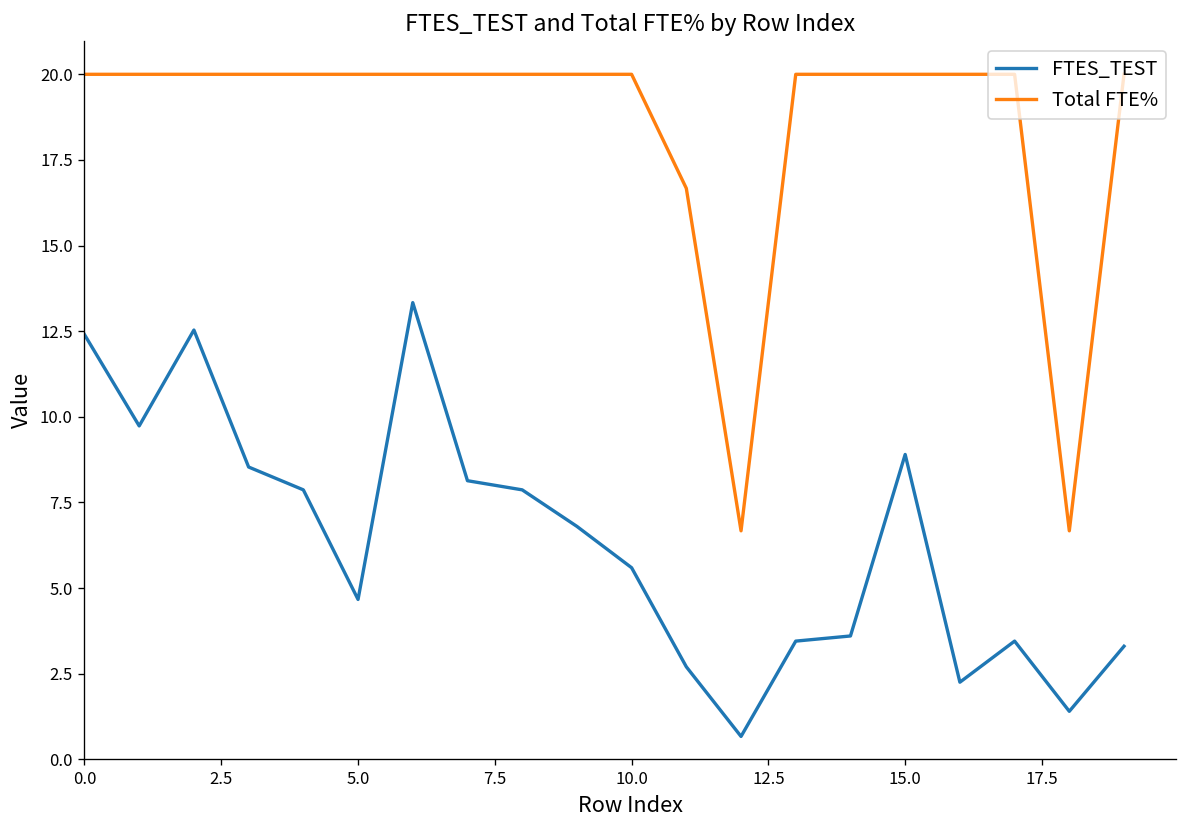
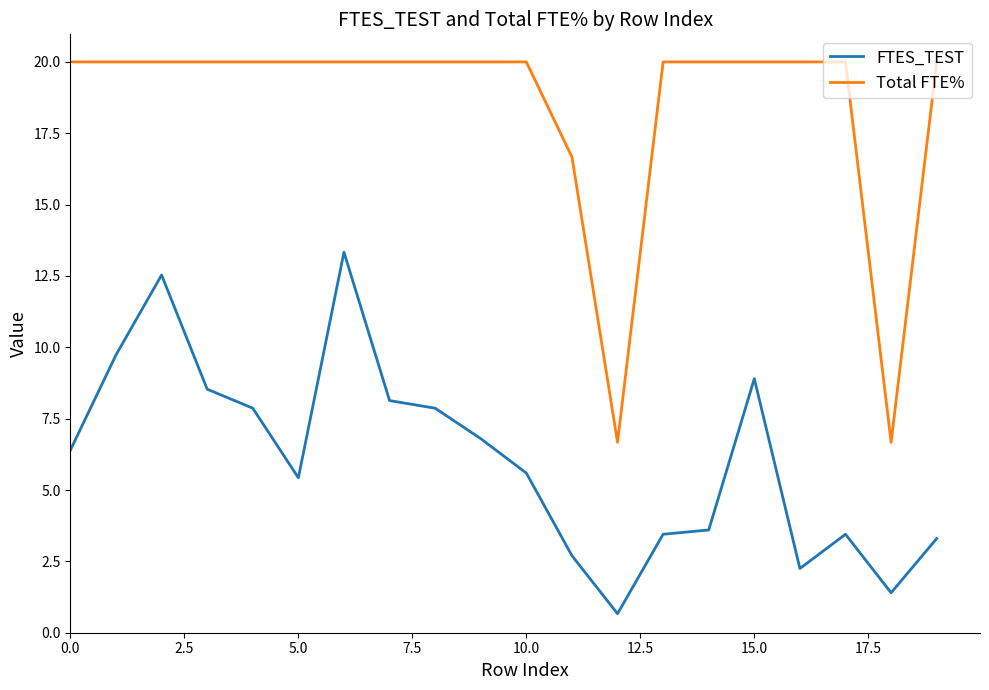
FTES_TEST, 0.0: 12.4 -> 6.4
FTES_TEST, 5.0: 4.7 -> 5.4
